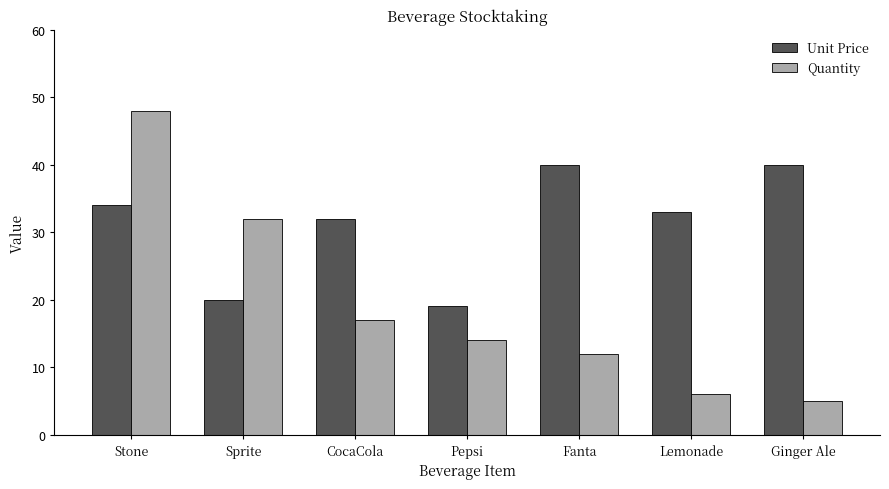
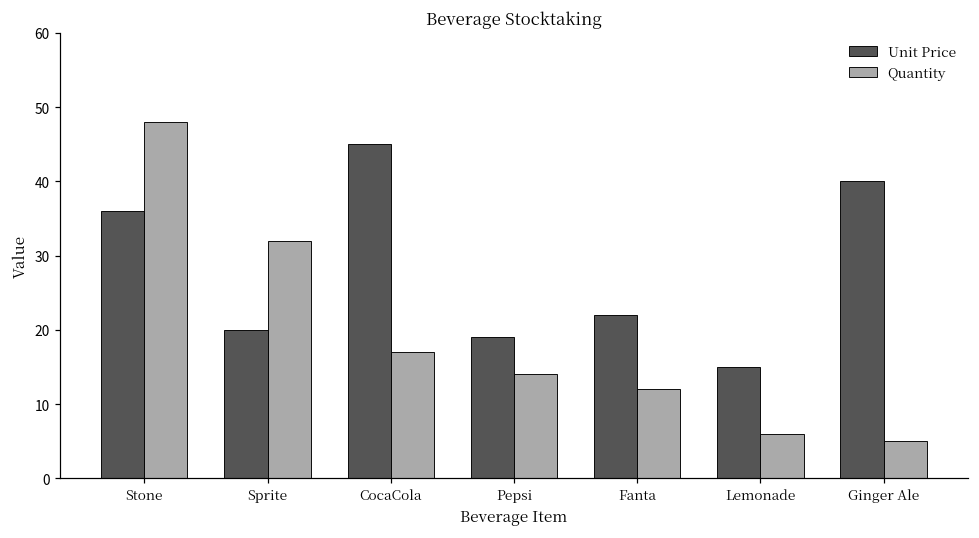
Unit Price, Stone: 34 -> 36
Unit Price, CocaCola: 32 -> 45
Unit Price, Fanta: 40 -> 22
Unit Price, Lemonade: 33 -> 15
